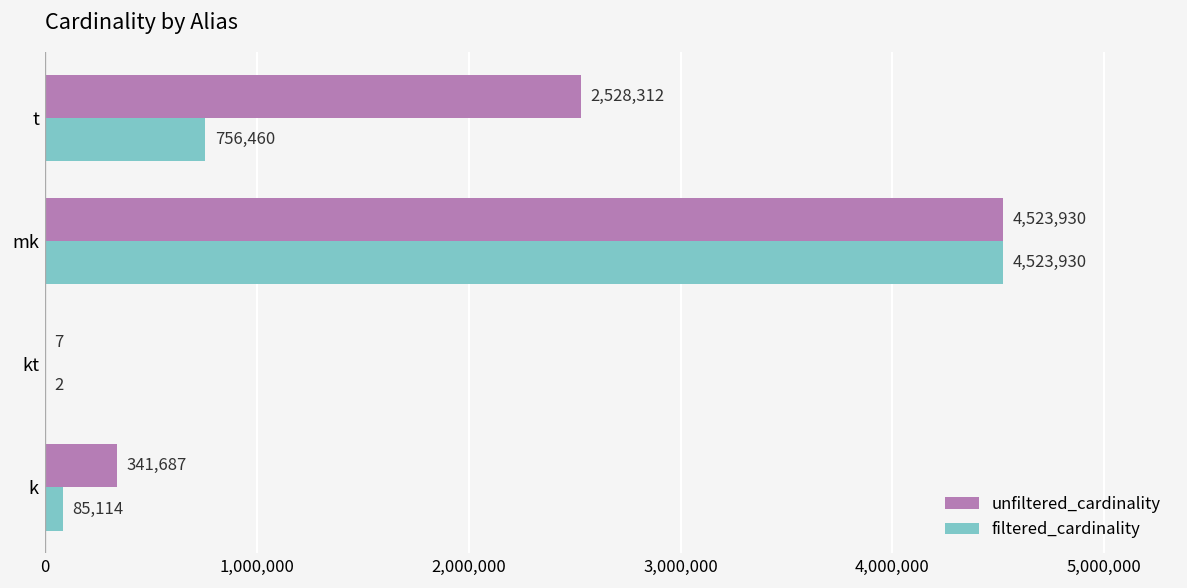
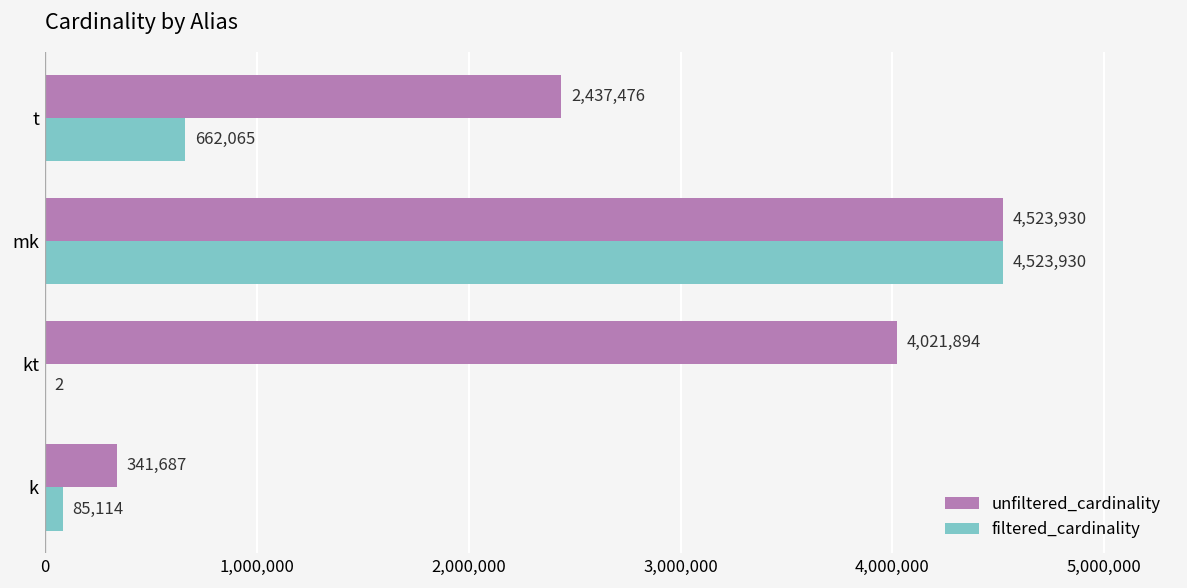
unfiltered_cardinality, t: 2,528,312 -> 2,437,476
filtered_cardinality, t: 756,460 -> 662,065
unfiltered_cardinality, kt: 7 -> 4,021,894
